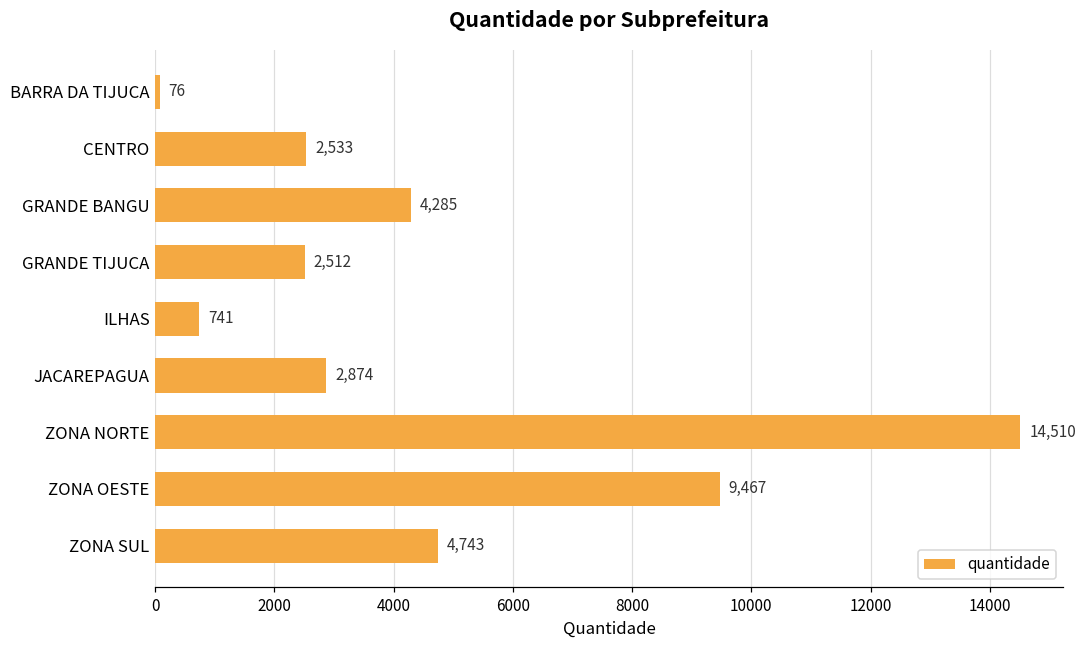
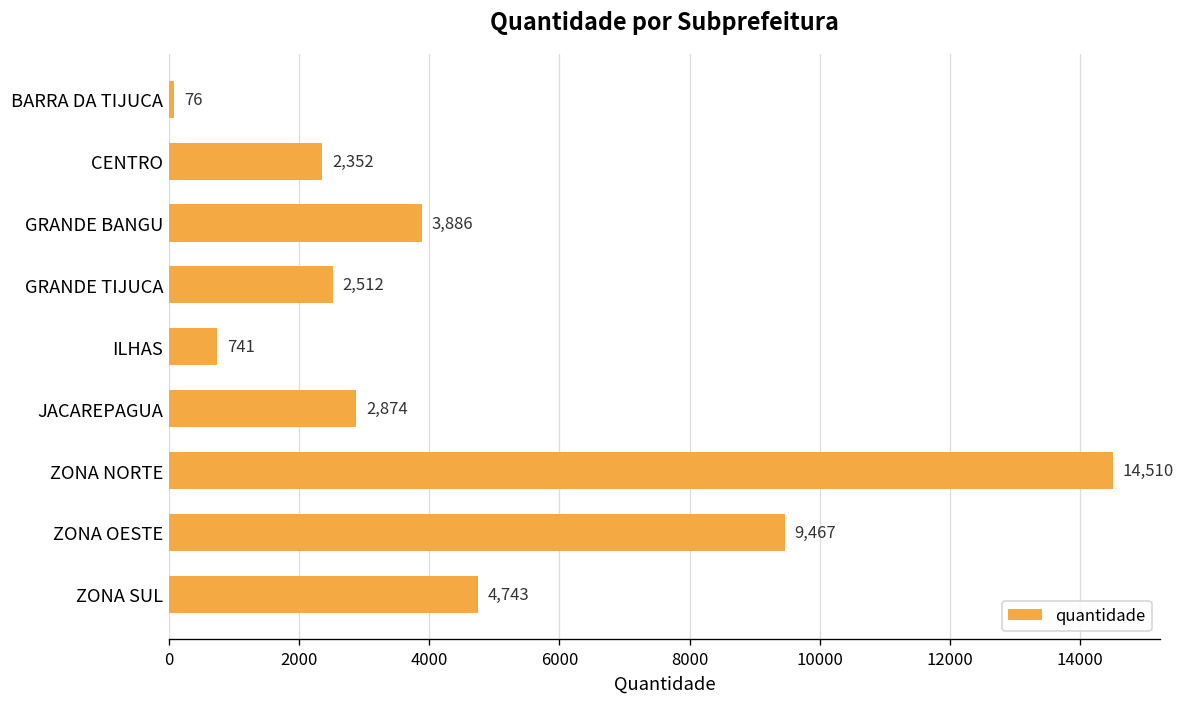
CENTRO: 2,533 -> 2,352
GRANDE BANGU: 4,285 -> 3,886
